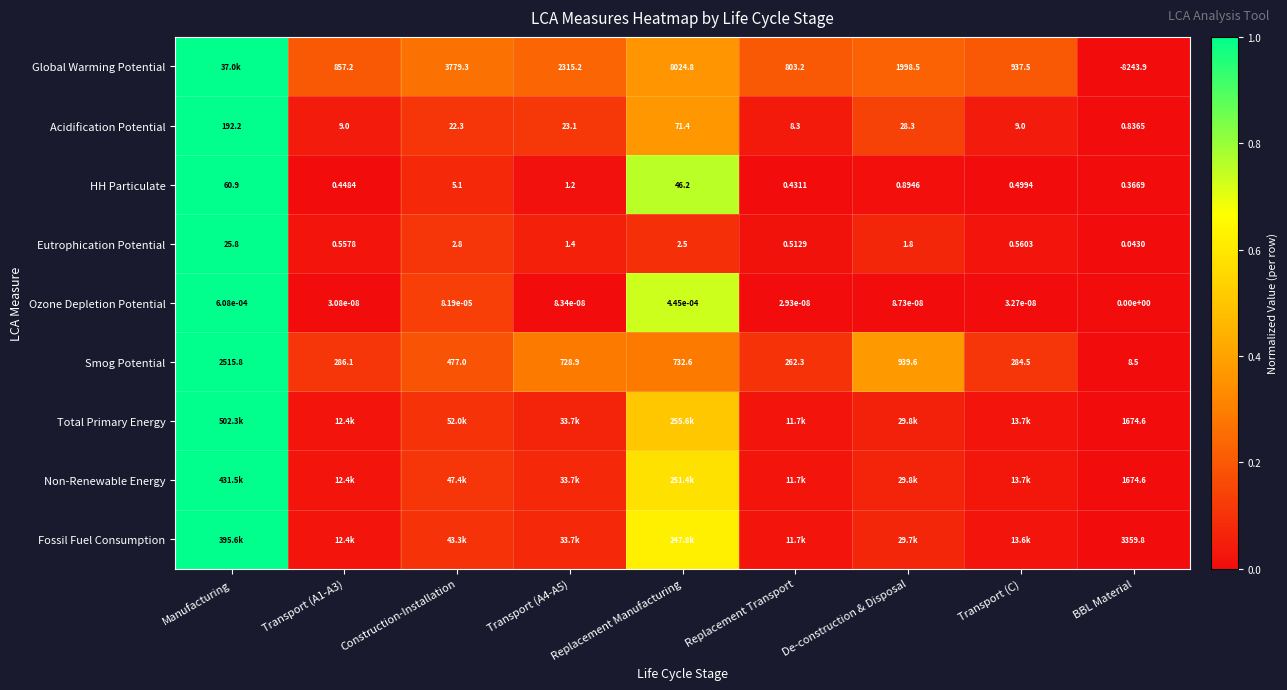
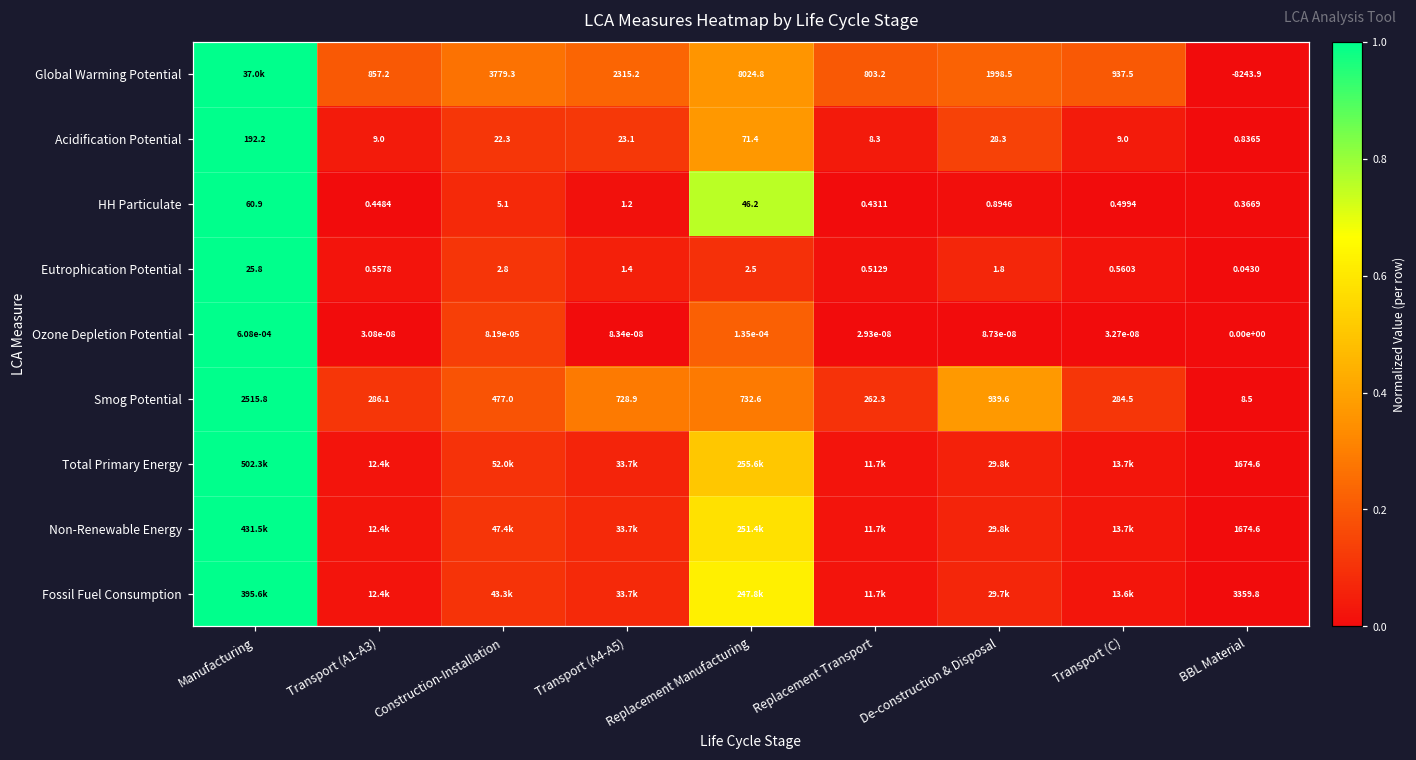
Ozone Depletion Potential, Replacement Manufacturing: 4.45e-04 -> 1.35e-04
